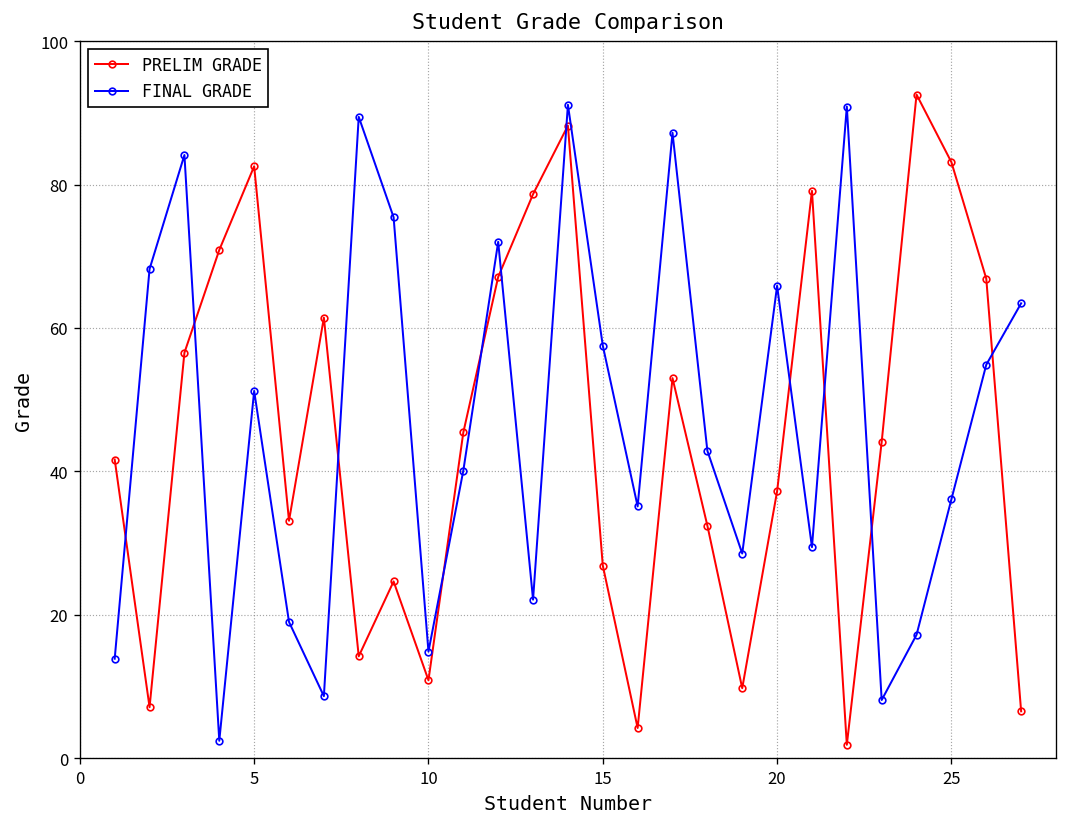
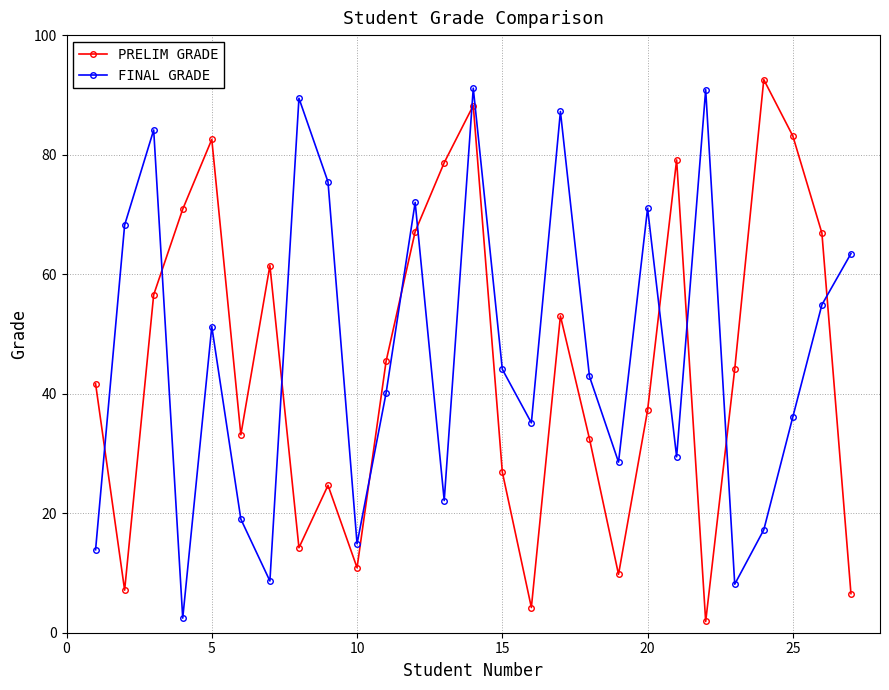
FINAL GRADE, 15: 58 -> 44
FINAL GRADE, 20: 66 -> 71
